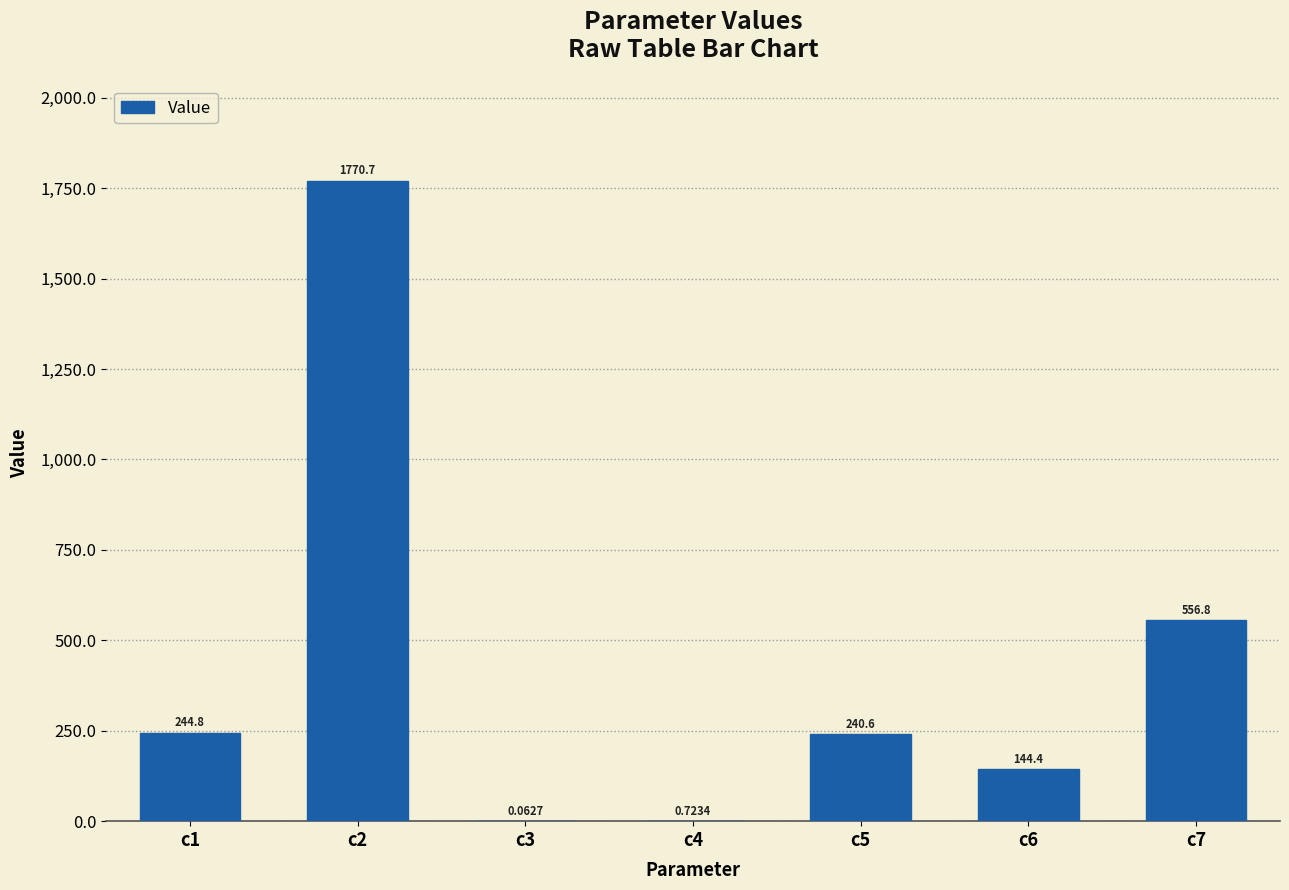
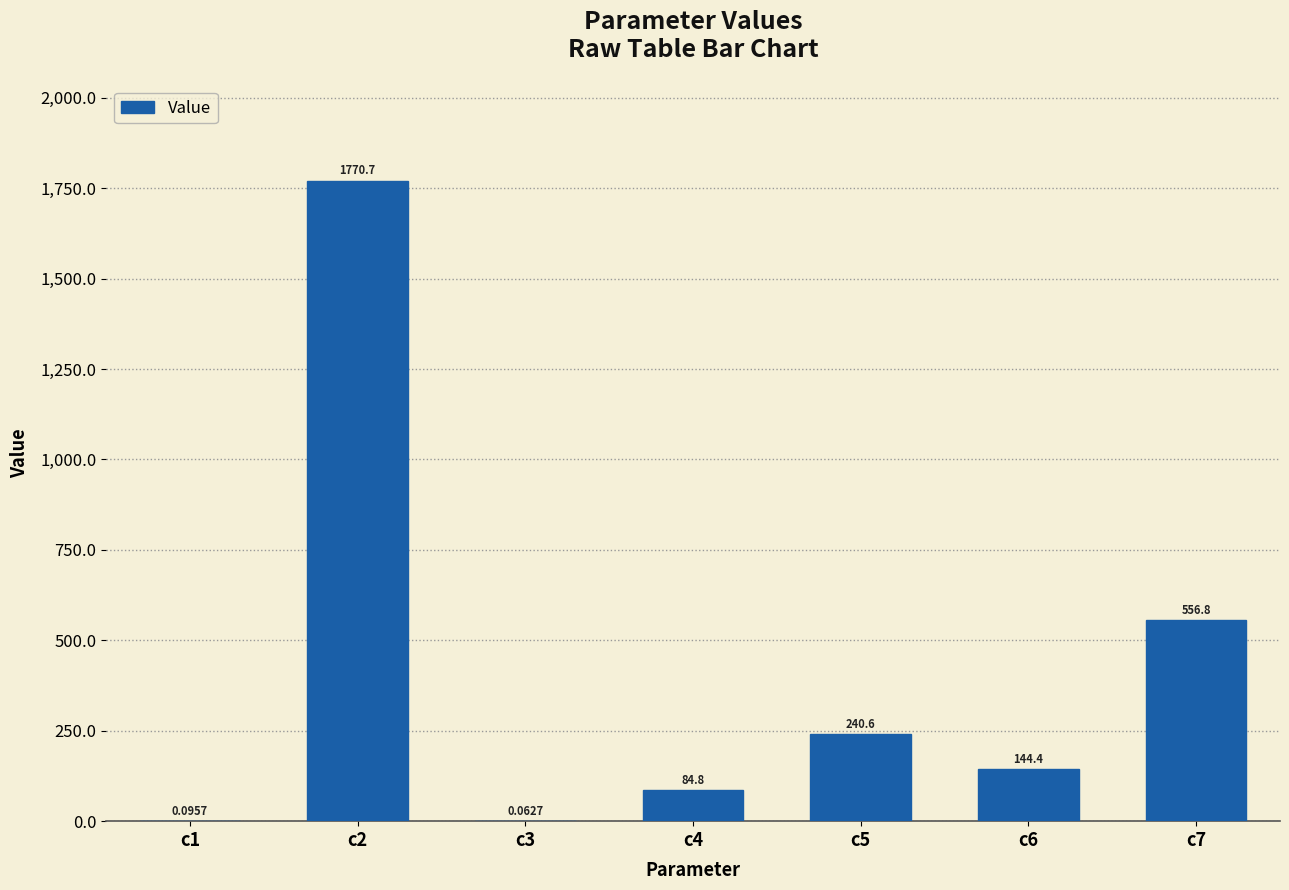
c1: 244.8 -> 0.0957
c4: 0.7234 -> 84.8
